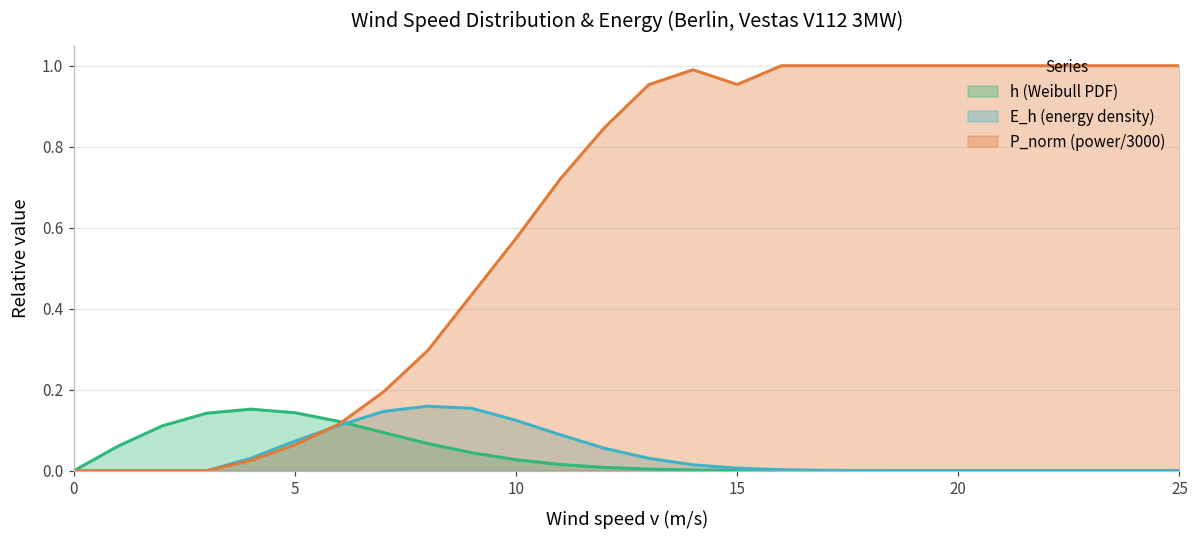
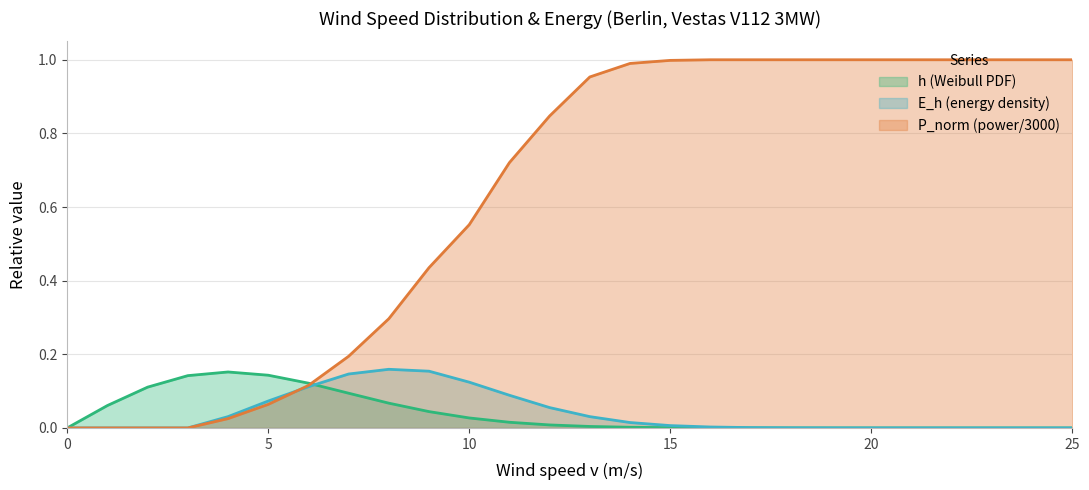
P_norm (power/3000), 10: 0.57 -> 0.55
P_norm (power/3000), 15: 0.95 -> 1.00
